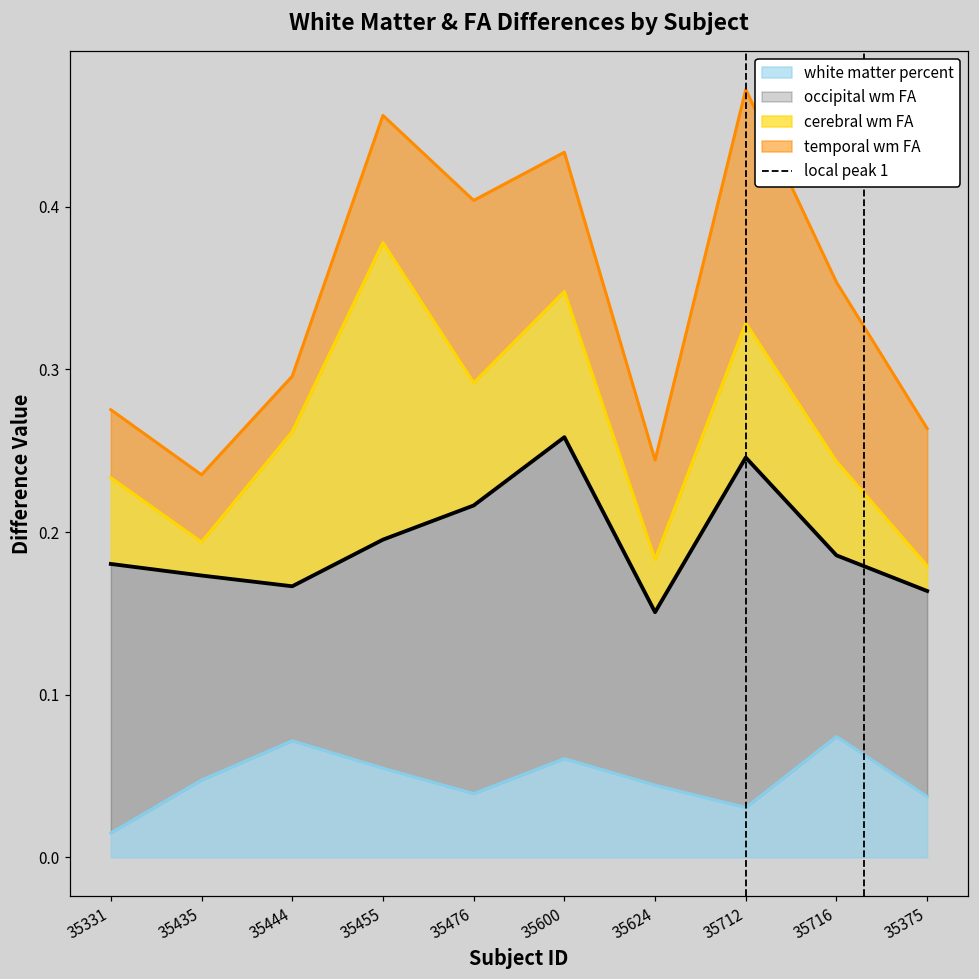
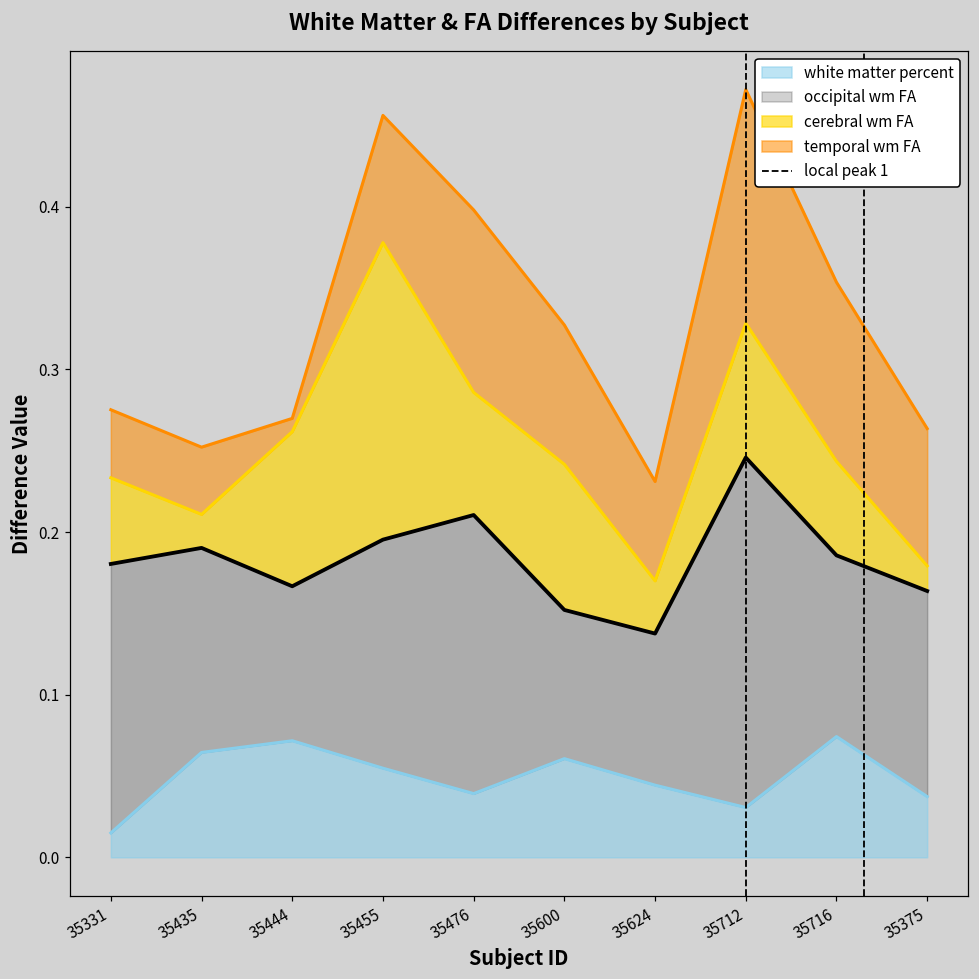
white matter percent, 35435: 0.048 -> 0.064
temporal wm FA, 35444: 0.034 -> 0.008
occipital wm FA, 35476: 0.177 -> 0.171
occipital wm FA, 35600: 0.198 -> 0.091
occipital wm FA, 35624: 0.106 -> 0.093
